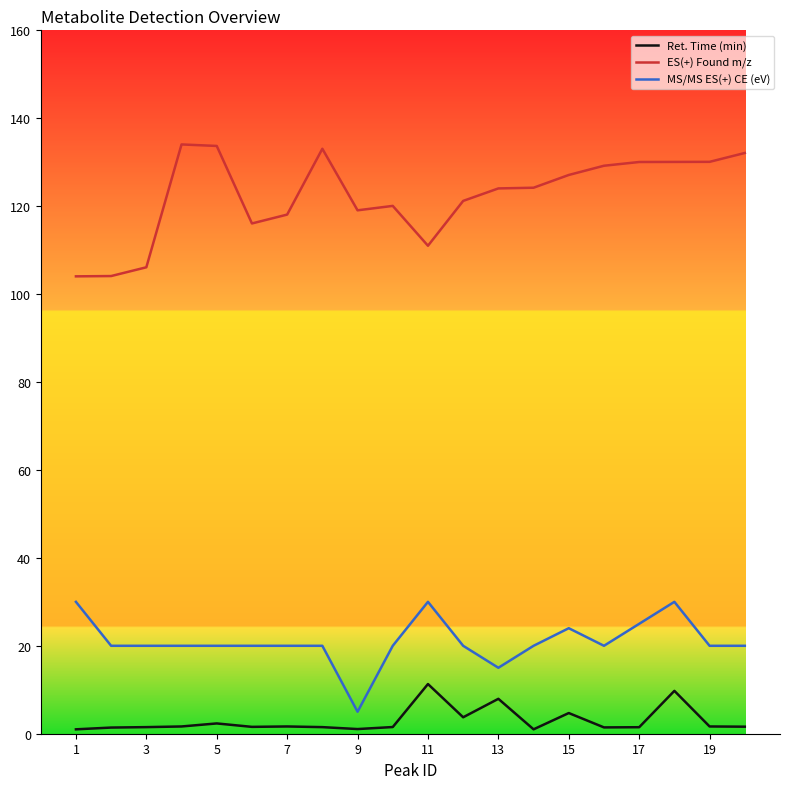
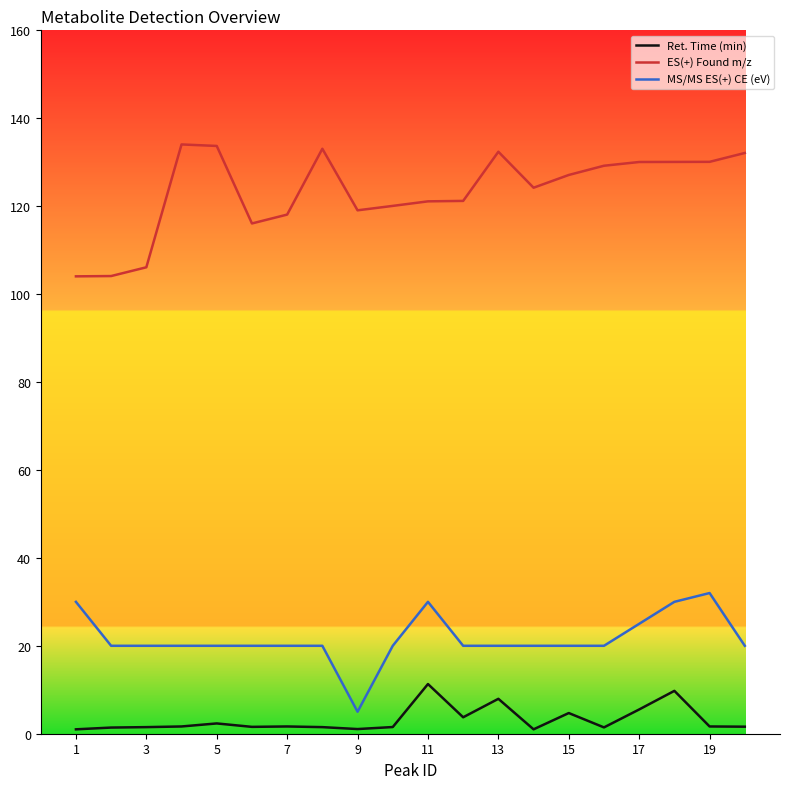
ES(+) Found m/z, 11: 111 -> 121
ES(+) Found m/z, 13: 124 -> 132
MS/MS ES(+) CE (eV), 13: 15 -> 20
MS/MS ES(+) CE (eV), 15: 24 -> 20
Ret. Time (min), 17: 1 -> 6
MS/MS ES(+) CE (eV), 19: 20 -> 32
